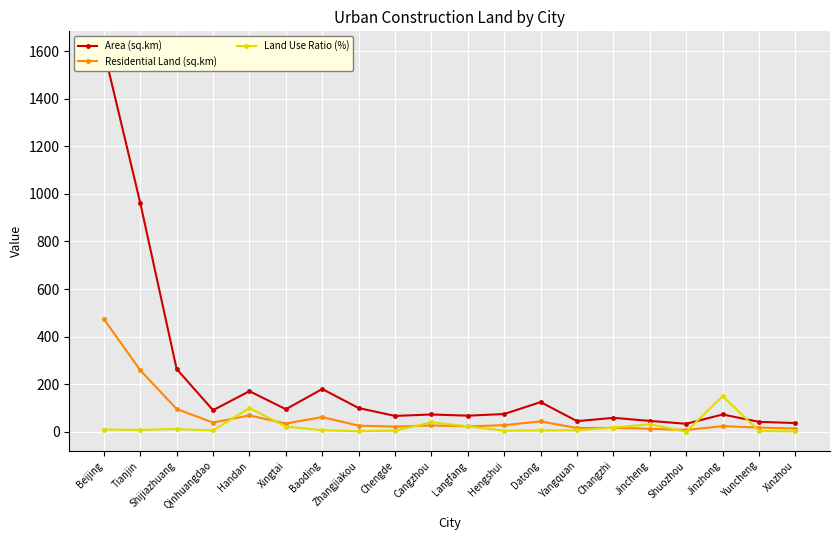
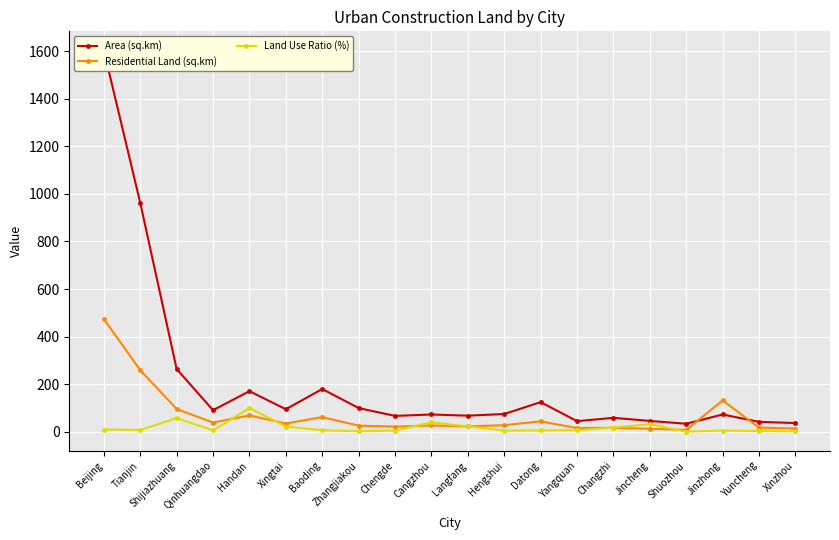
Land Use Ratio (%), Shijiazhuang: 10 -> 60
Residential Land (sq.km), Jinzhong: 20 -> 130
Land Use Ratio (%), Jinzhong: 150 -> 10
